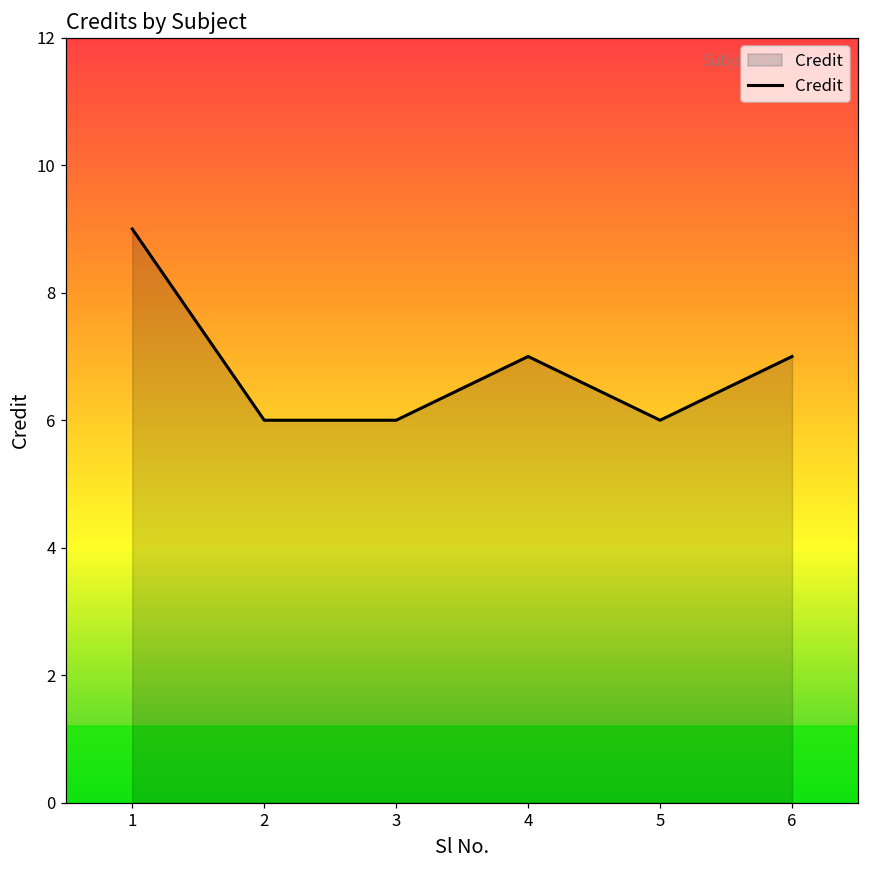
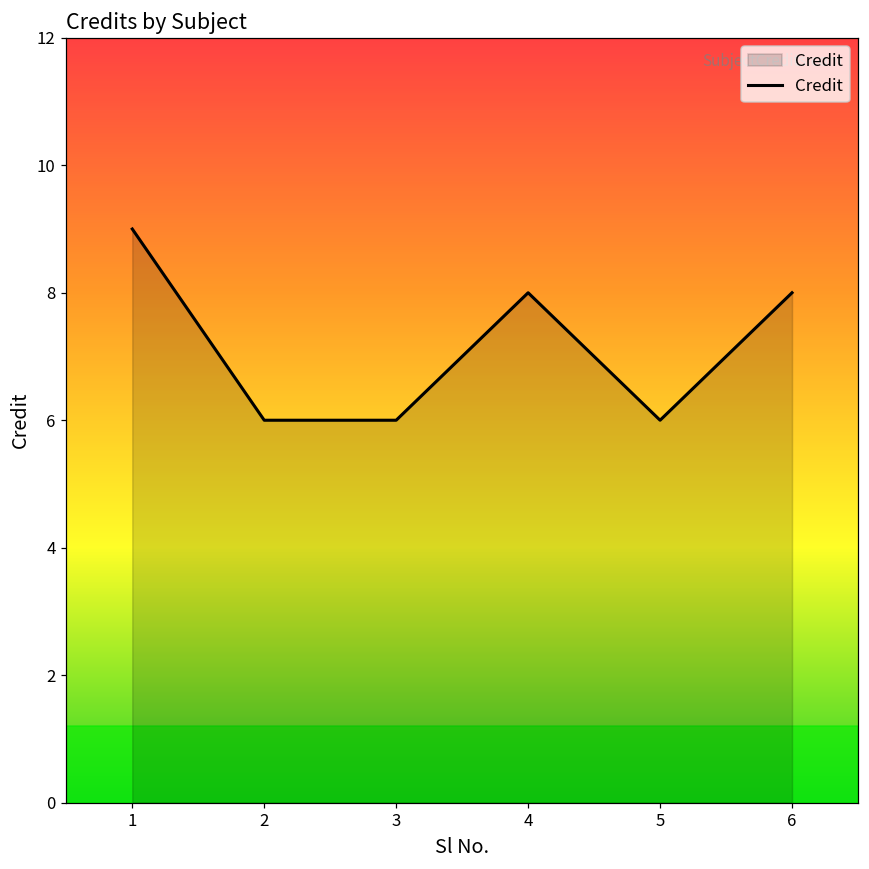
4: 7 -> 8
6: 7 -> 8
